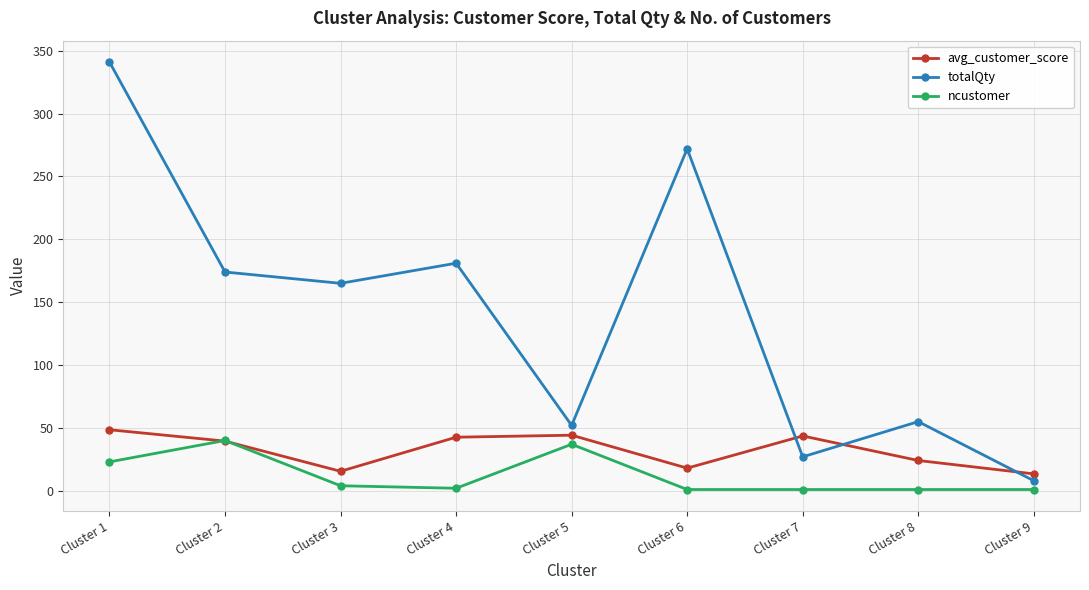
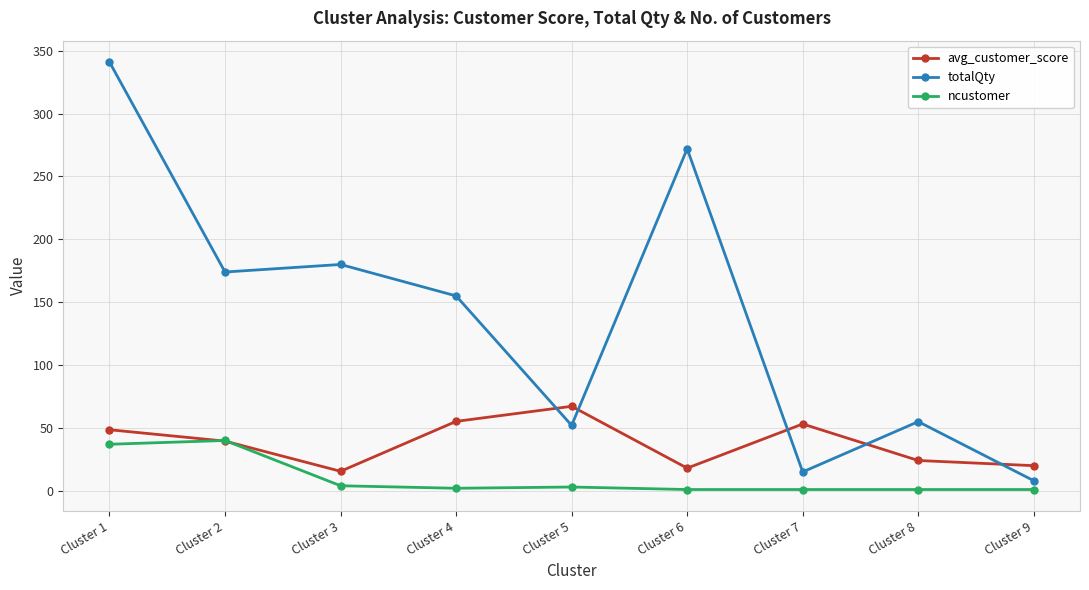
ncustomer, Cluster 1: 23 -> 37
totalQty, Cluster 3: 165 -> 180
avg_customer_score, Cluster 4: 43 -> 55
totalQty, Cluster 4: 181 -> 155
avg_customer_score, Cluster 5: 44 -> 67
ncustomer, Cluster 5: 37 -> 3
avg_customer_score, Cluster 7: 44 -> 53
totalQty, Cluster 7: 27 -> 15
avg_customer_score, Cluster 9: 13 -> 20
